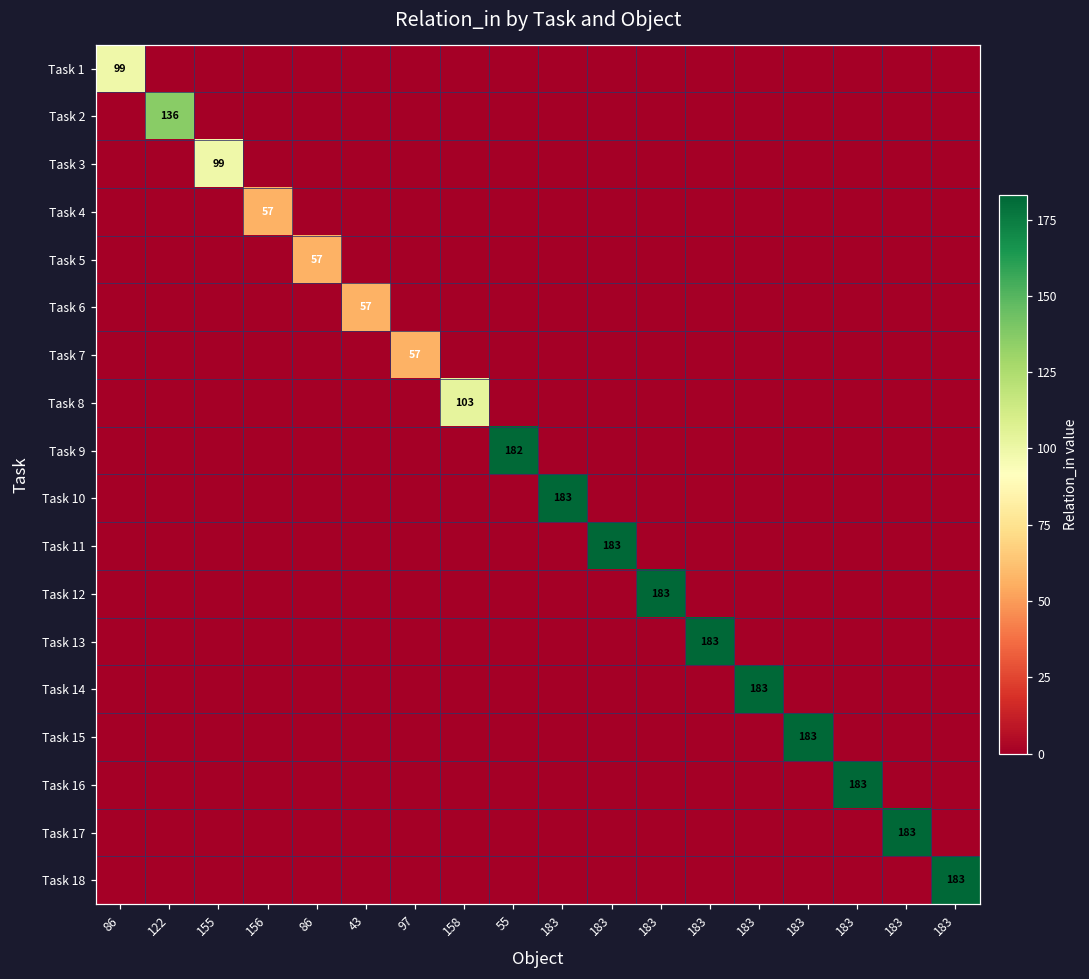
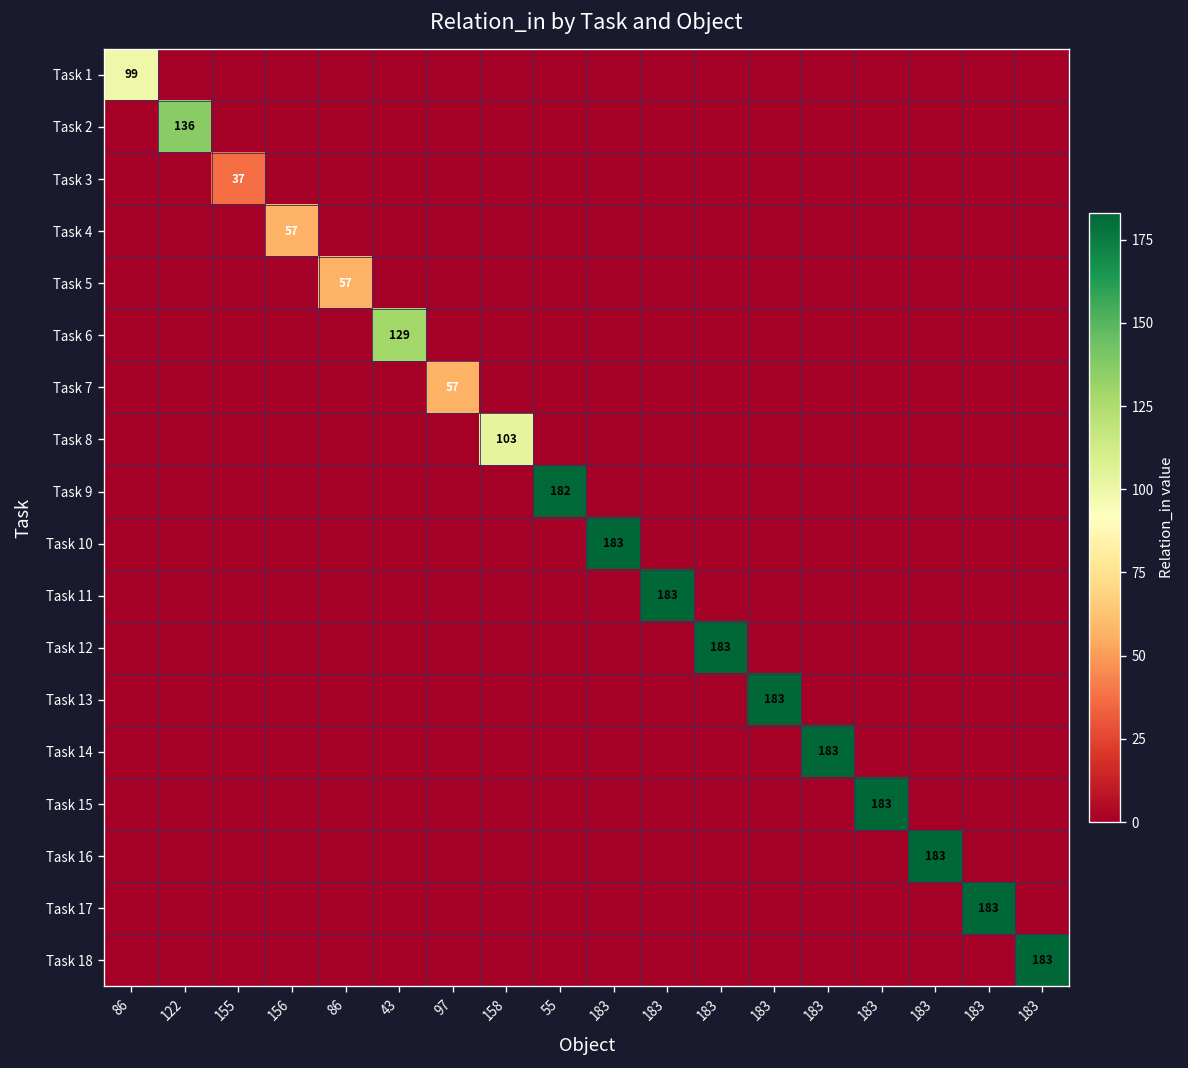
Task 3, 155: 99 -> 37
Task 6, 43: 57 -> 129
